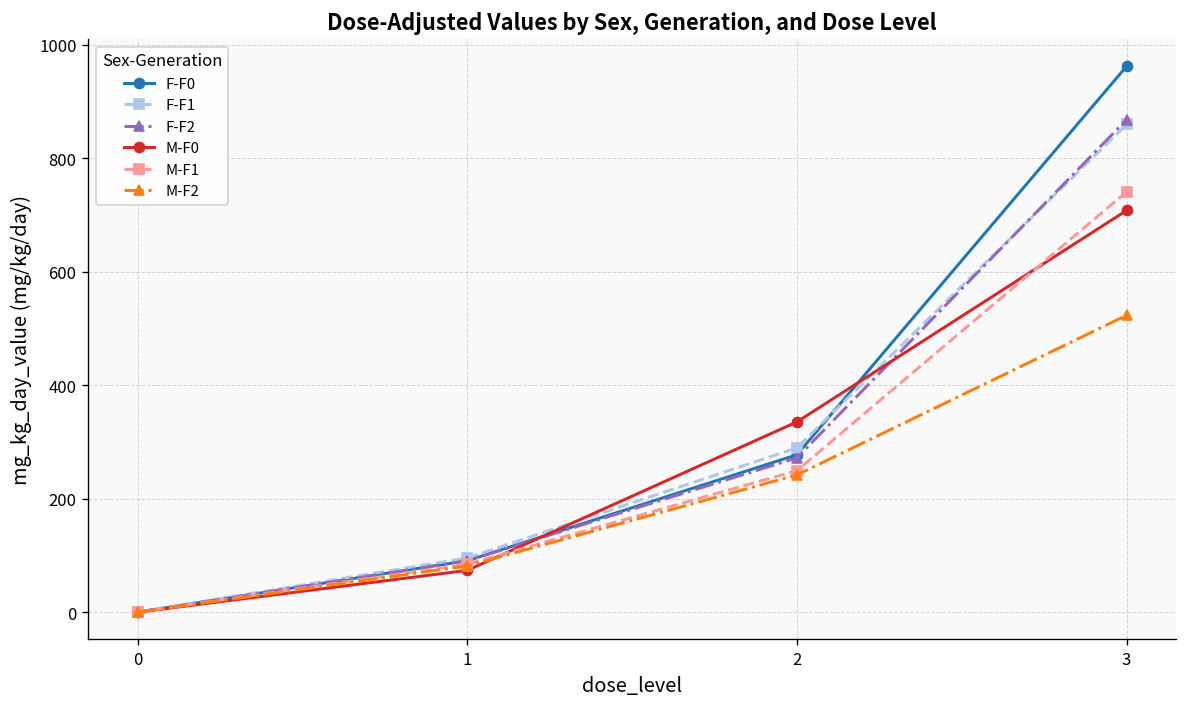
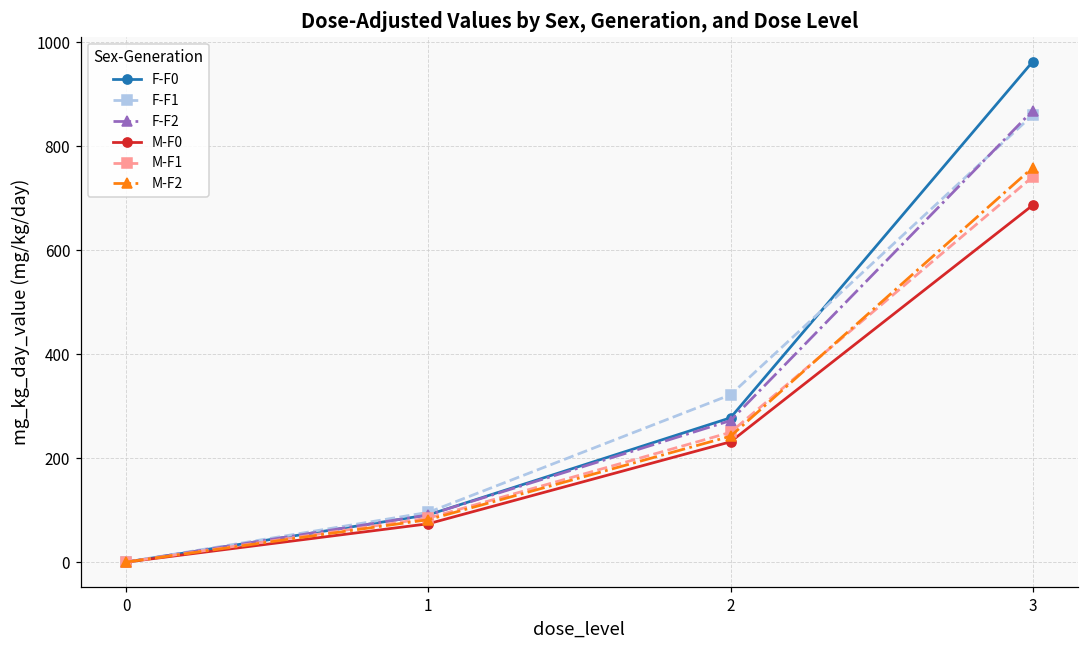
F-F1, 2: 290 -> 320
M-F0, 2: 340 -> 230
M-F0, 3: 710 -> 690
M-F2, 3: 520 -> 760
